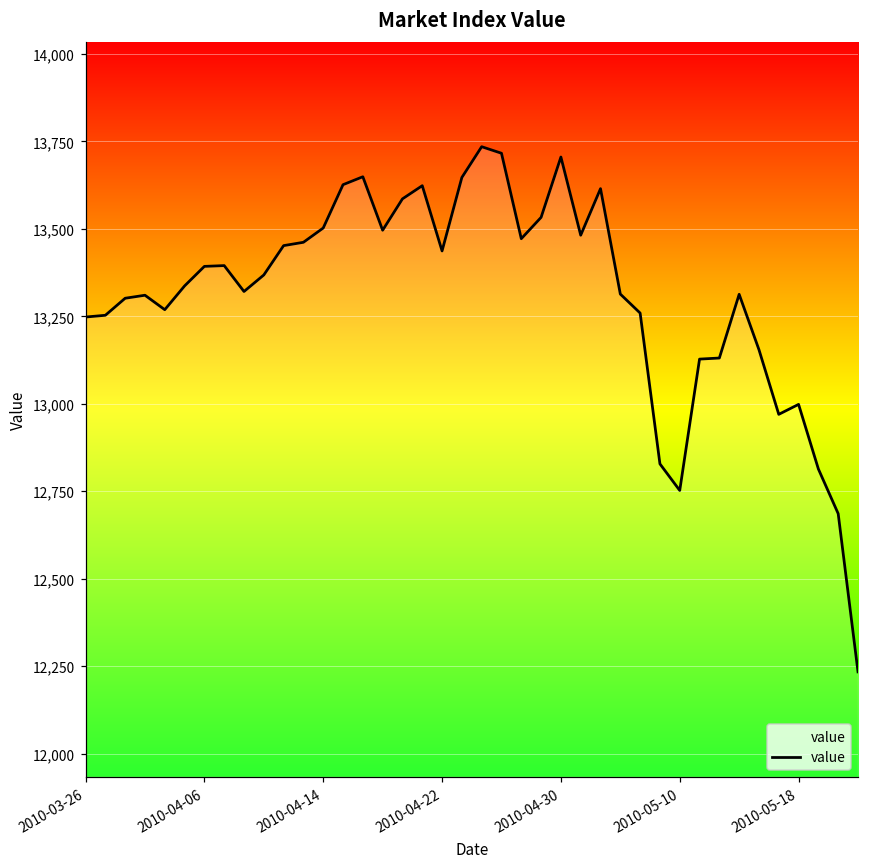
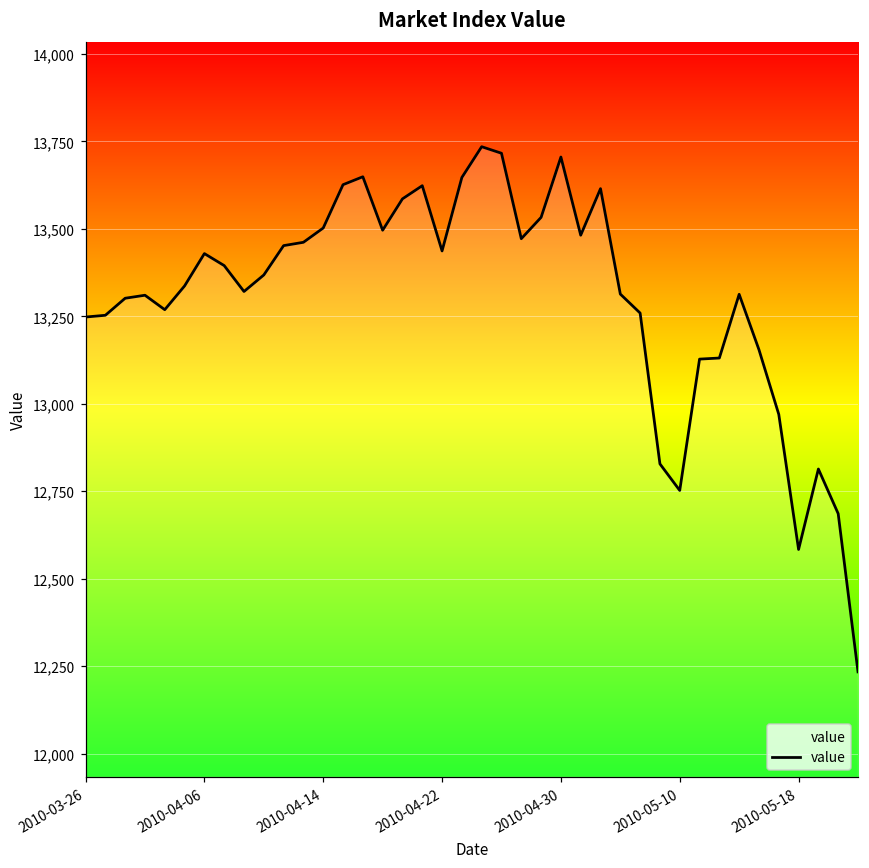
2010-04-06: 13,390 -> 13,430
2010-05-18: 13,000 -> 12,580
